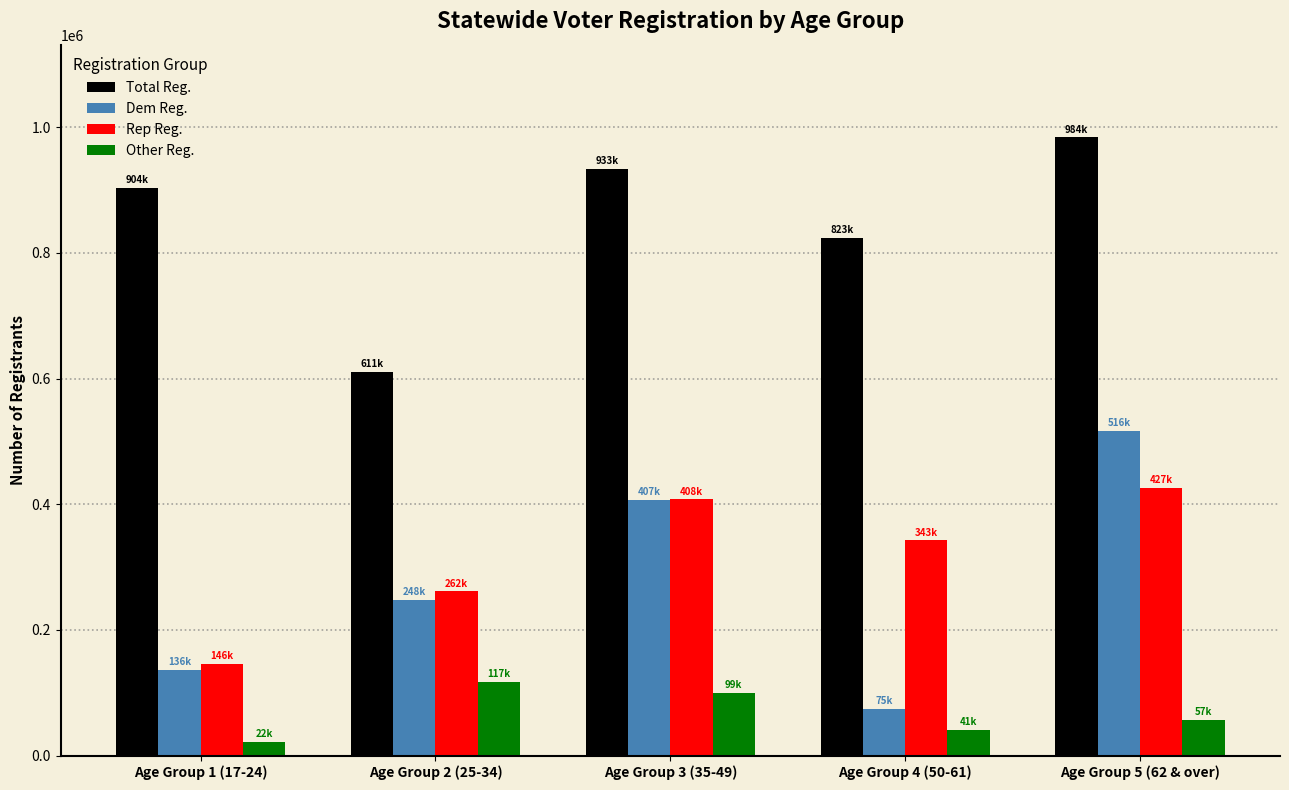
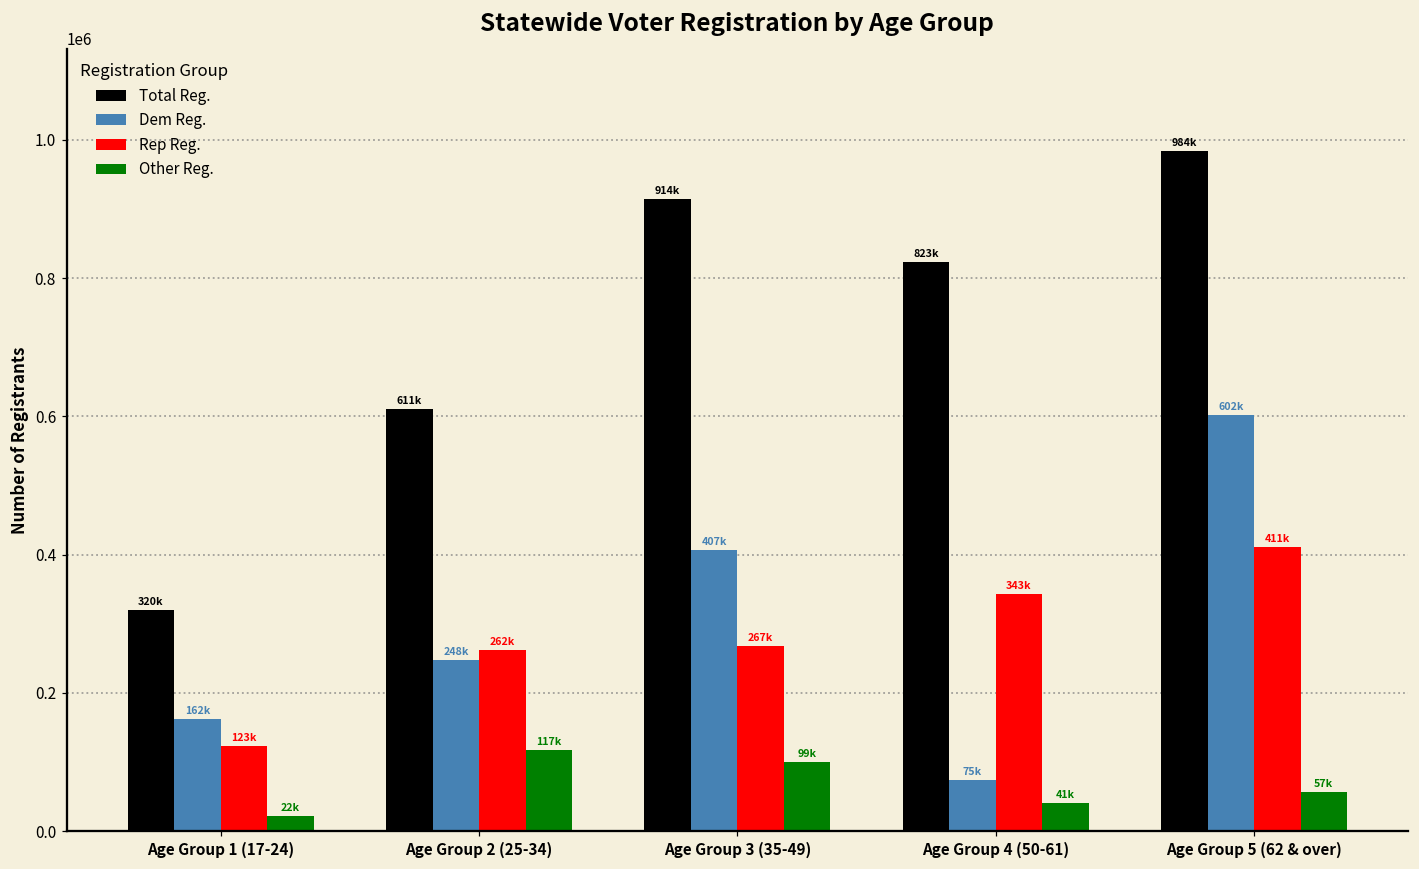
Total Reg., Age Group 1 (17-24): 904k -> 320k
Dem Reg., Age Group 1 (17-24): 136k -> 162k
Rep Reg., Age Group 1 (17-24): 146k -> 123k
Total Reg., Age Group 3 (35-49): 933k -> 914k
Rep Reg., Age Group 3 (35-49): 408k -> 267k
Dem Reg., Age Group 5 (62 & over): 516k -> 602k
Rep Reg., Age Group 5 (62 & over): 427k -> 411k
